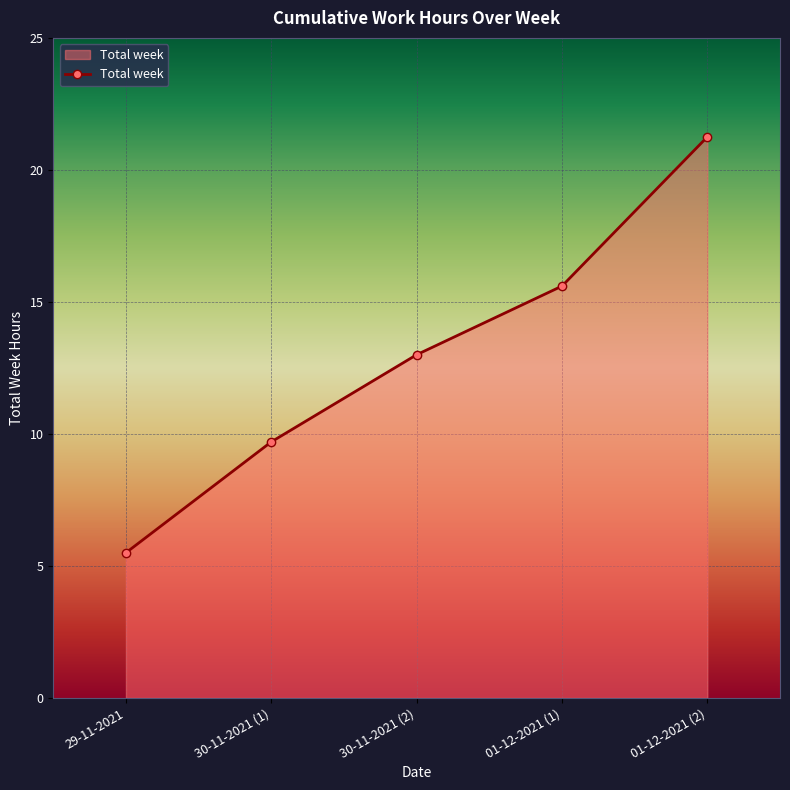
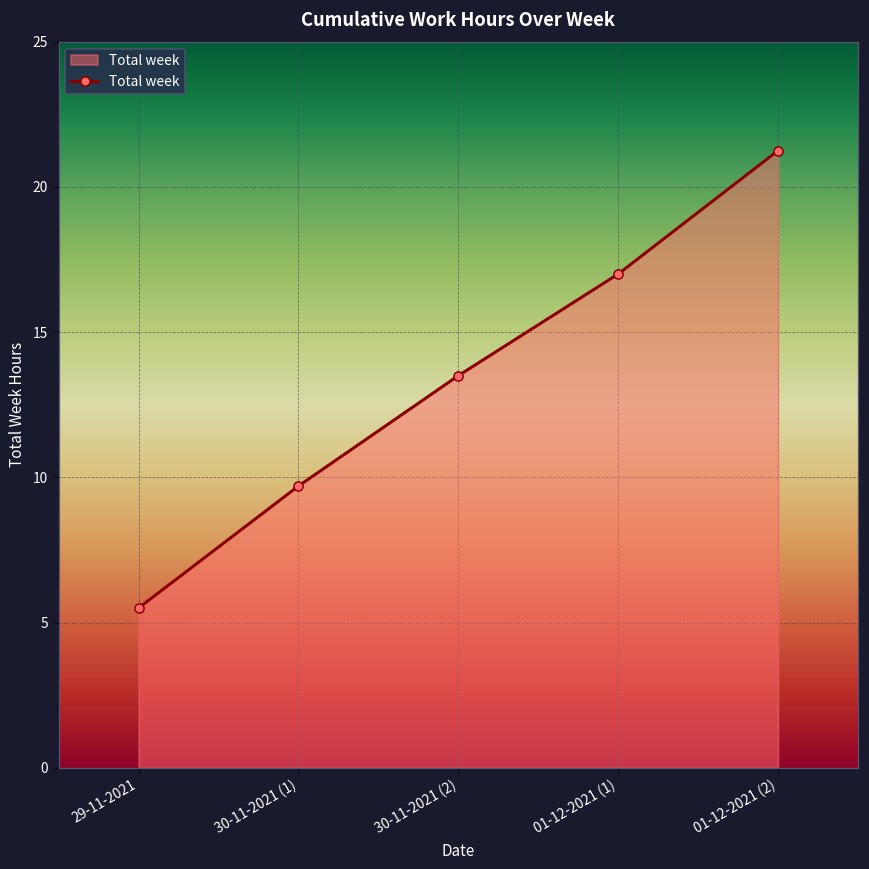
30-11-2021 (2): 13.0 -> 13.5
01-12-2021 (1): 15.6 -> 17.0
